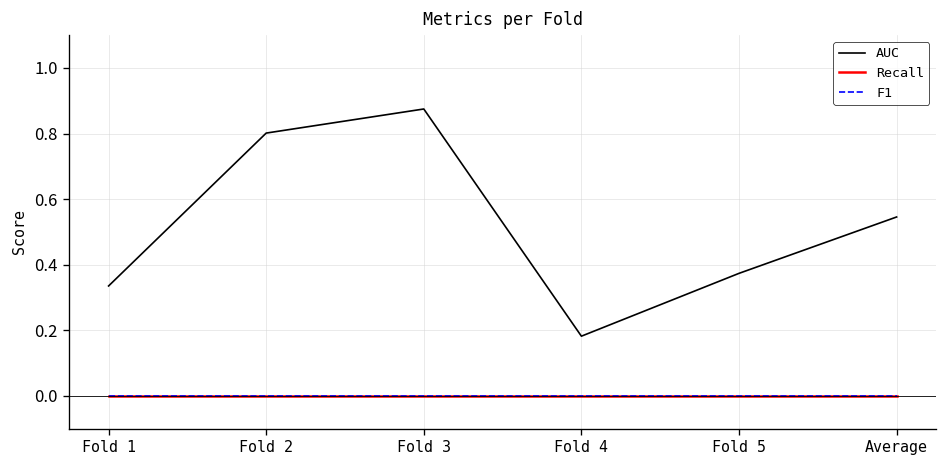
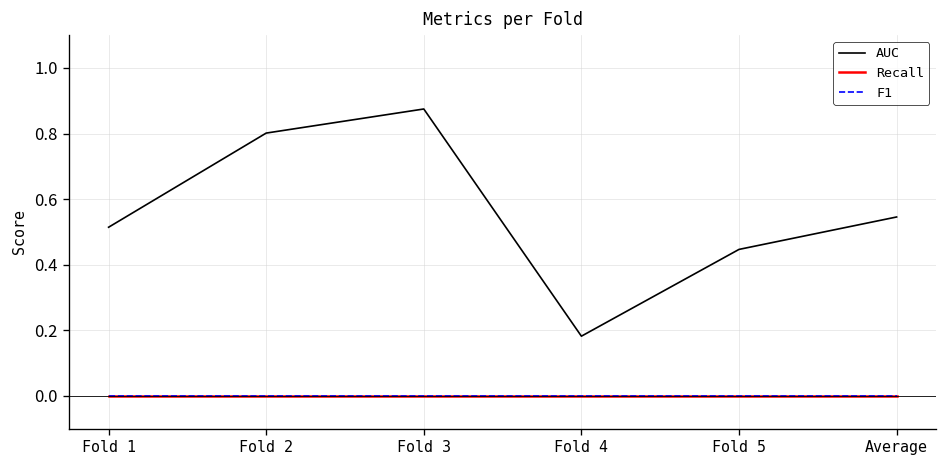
AUC, Fold 1: 0.34 -> 0.51
AUC, Fold 5: 0.37 -> 0.45
